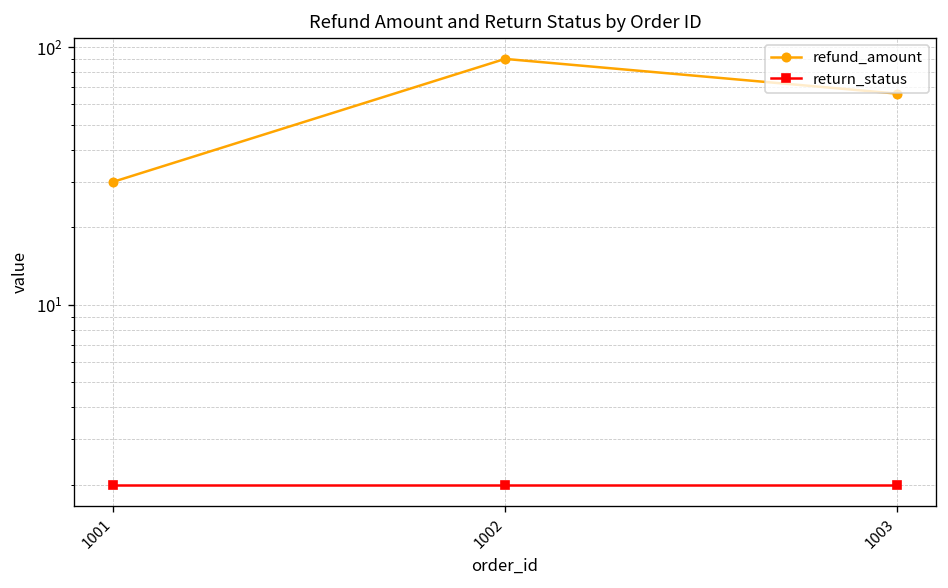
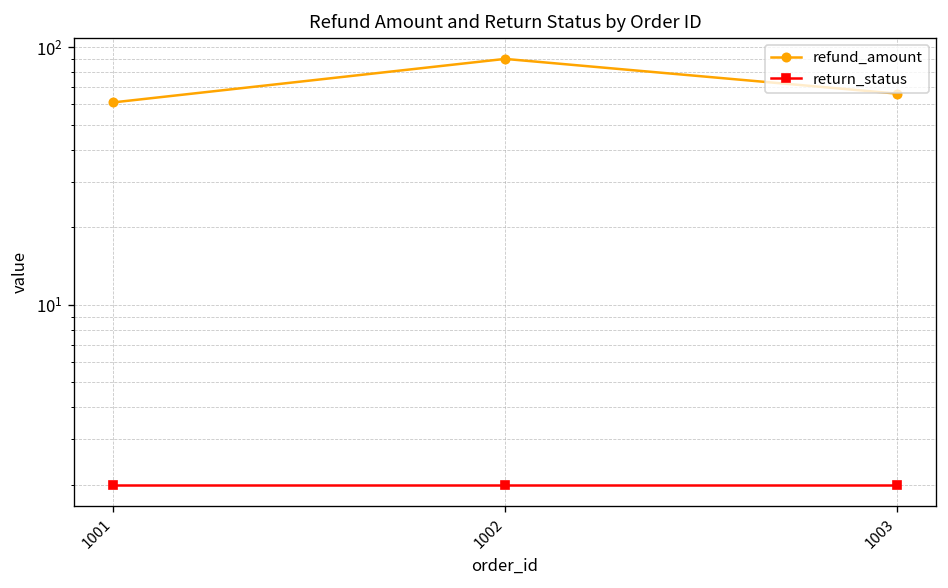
refund_amount, 1001: 30 -> 61
